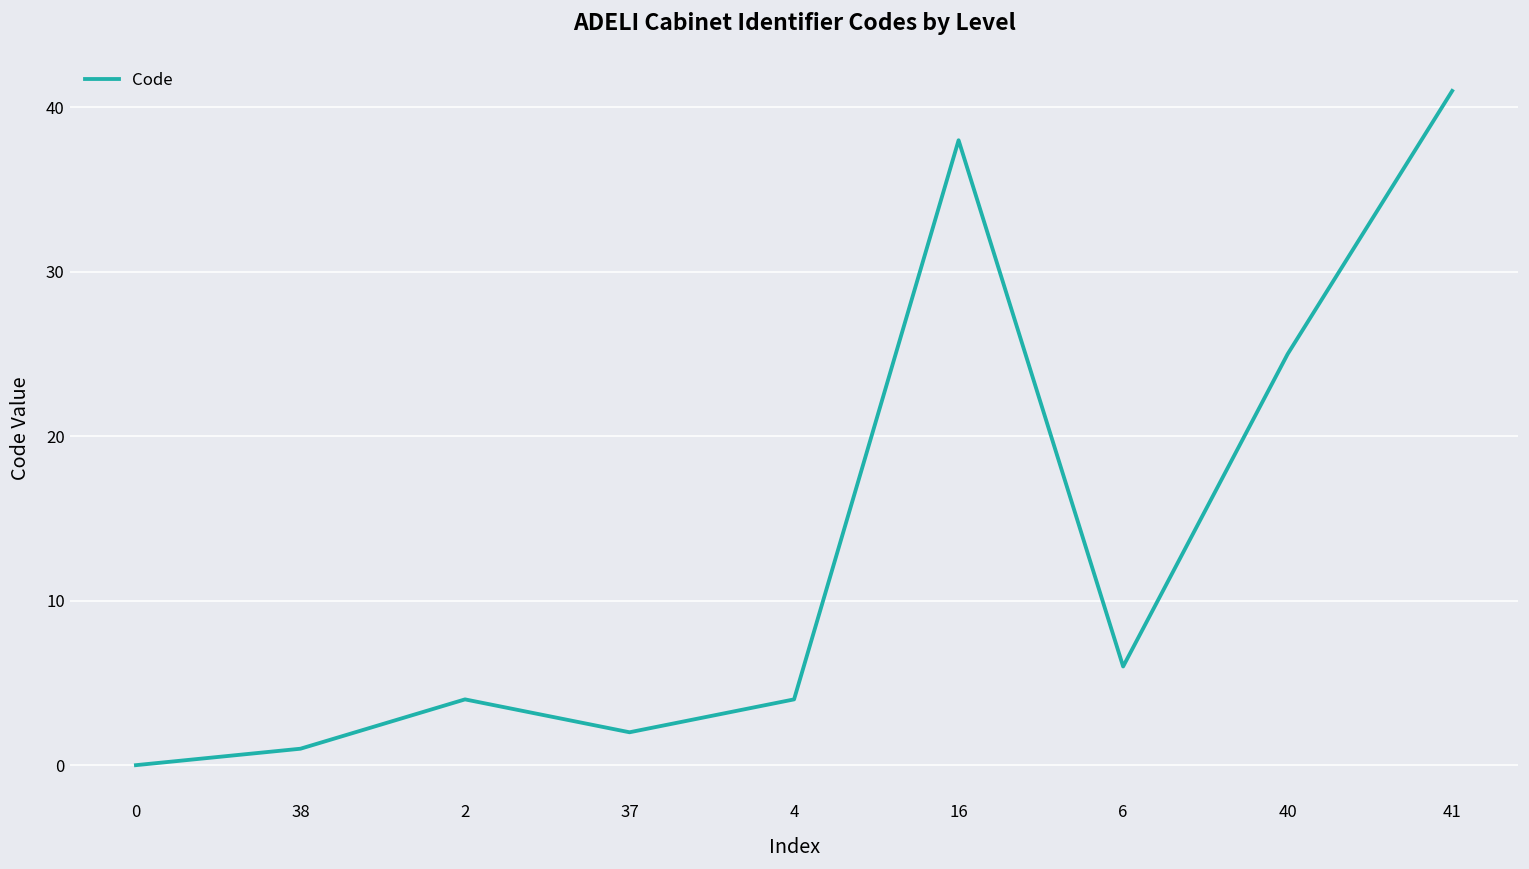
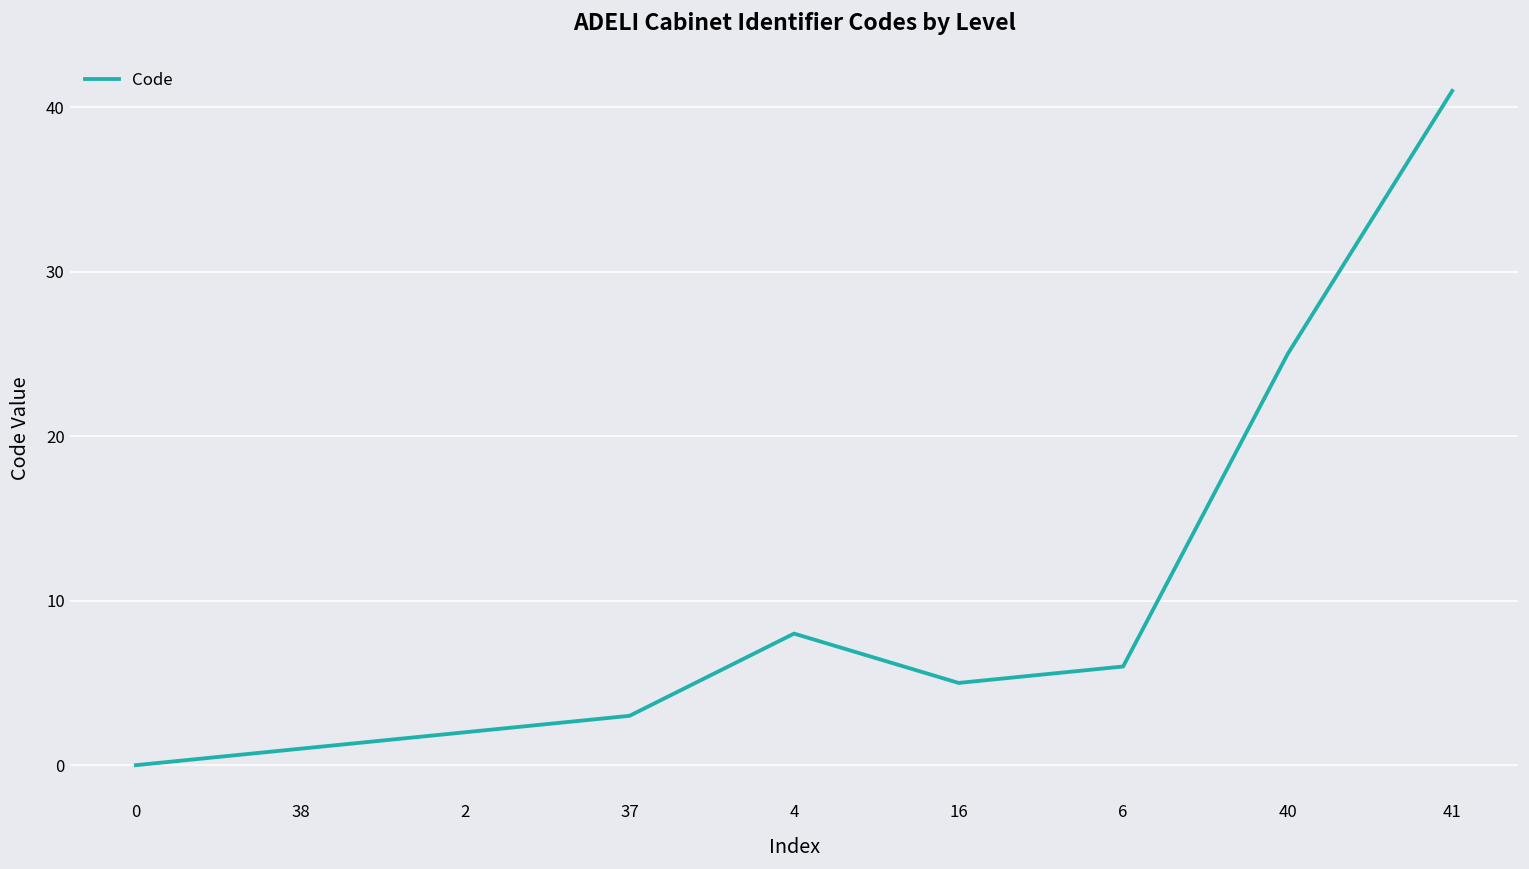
2: 4 -> 2
37: 2 -> 3
4: 4 -> 8
16: 38 -> 5
